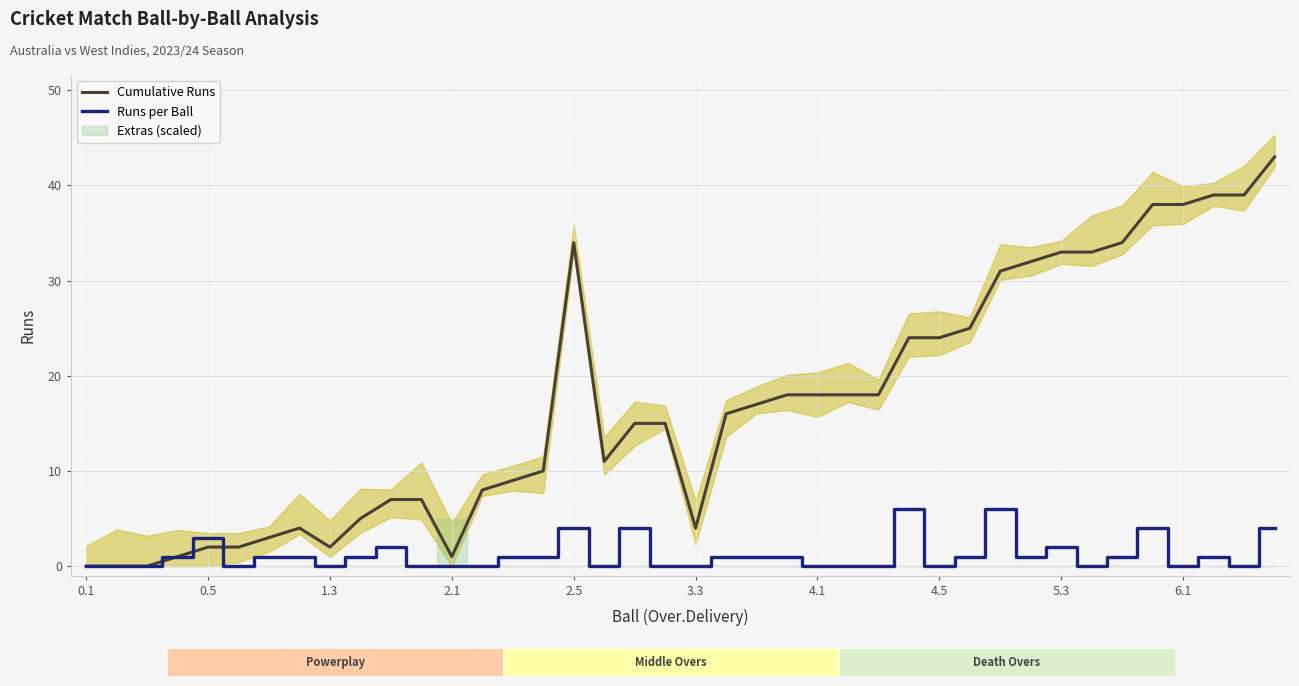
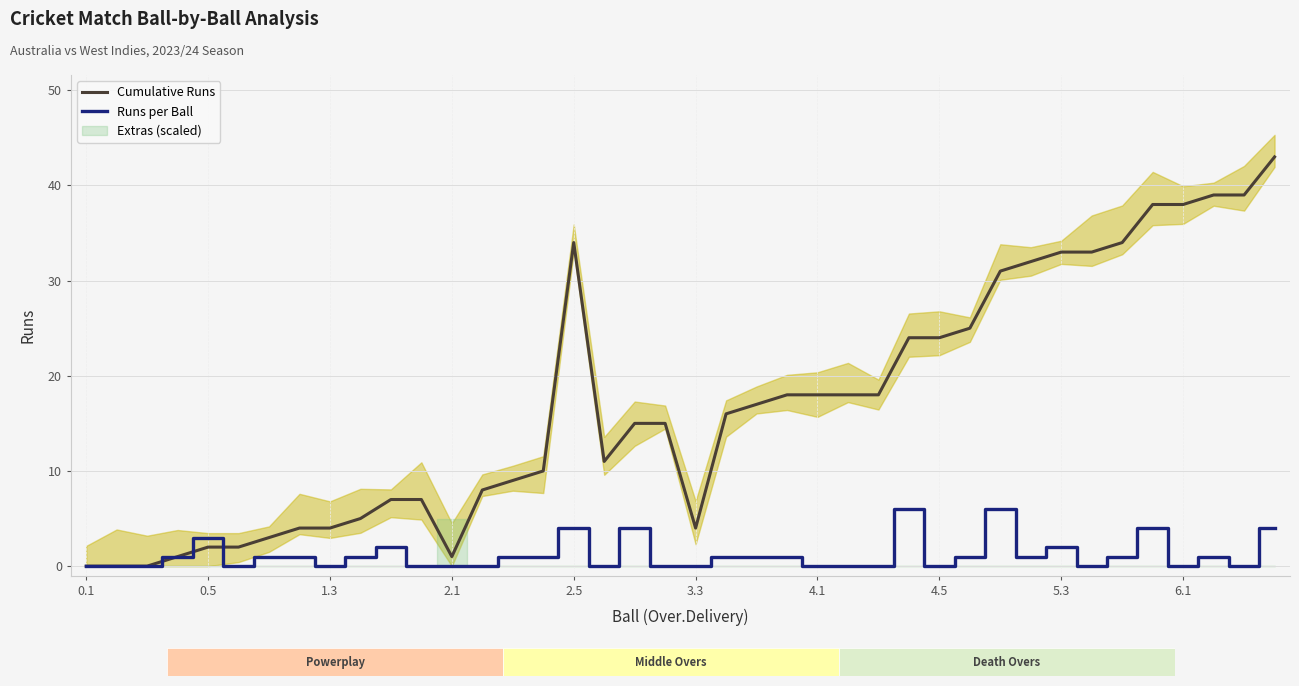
Cumulative Runs, 1.3: 2 -> 4
